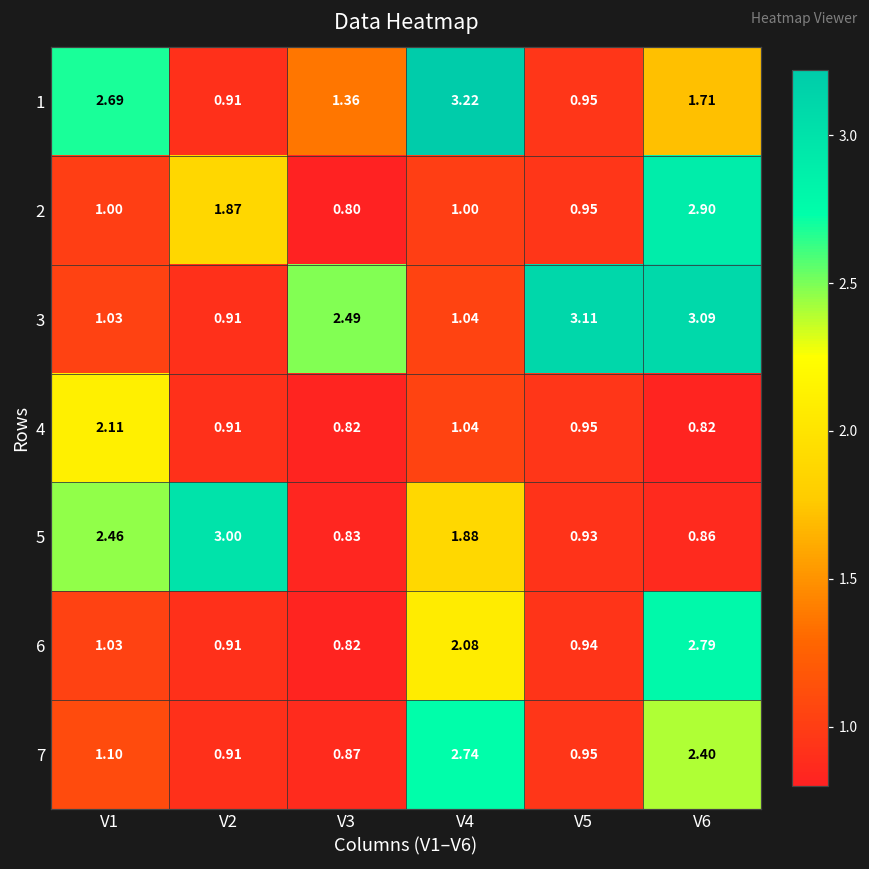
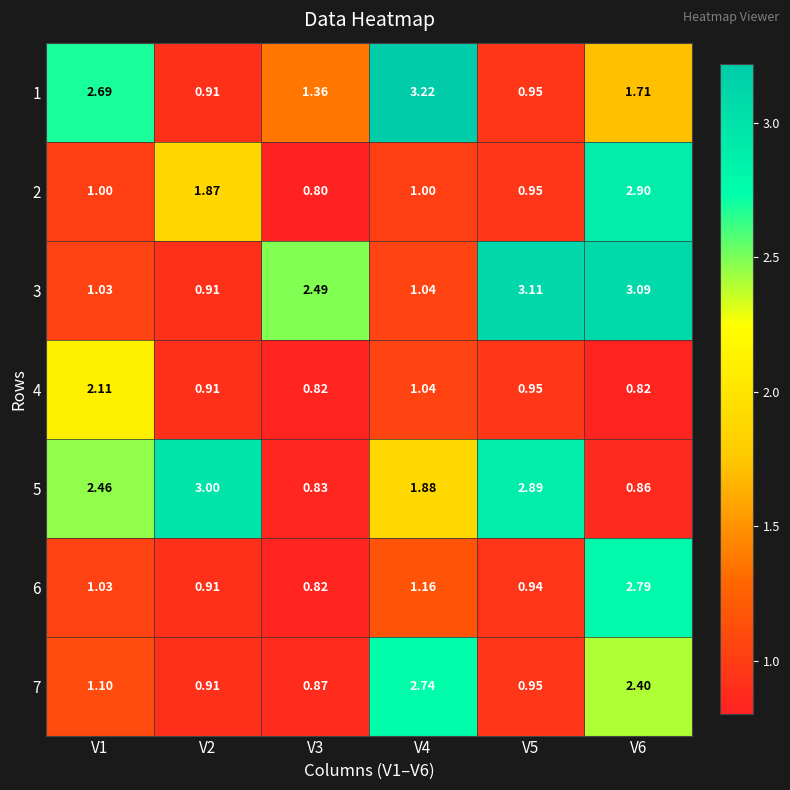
5, V5: 0.93 -> 2.89
6, V4: 2.08 -> 1.16
